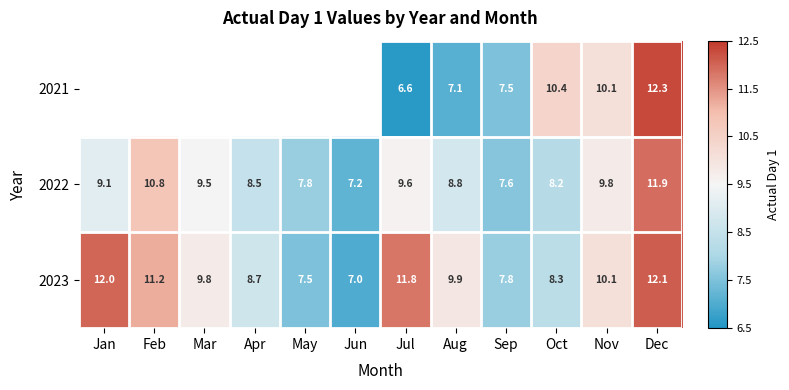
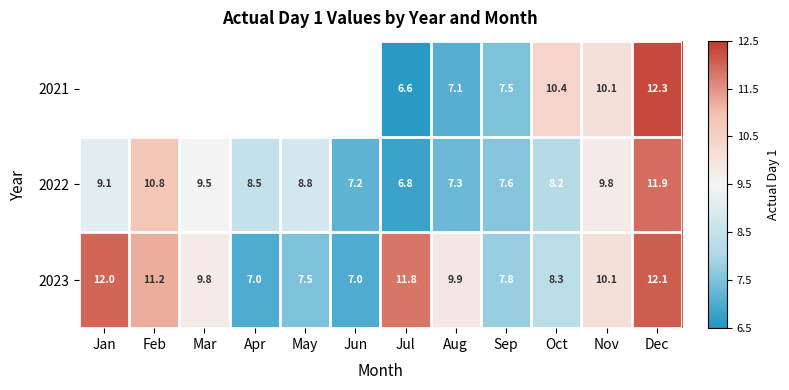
2022, May: 7.8 -> 8.8
2022, Jul: 9.6 -> 6.8
2022, Aug: 8.8 -> 7.3
2023, Apr: 8.7 -> 7.0
